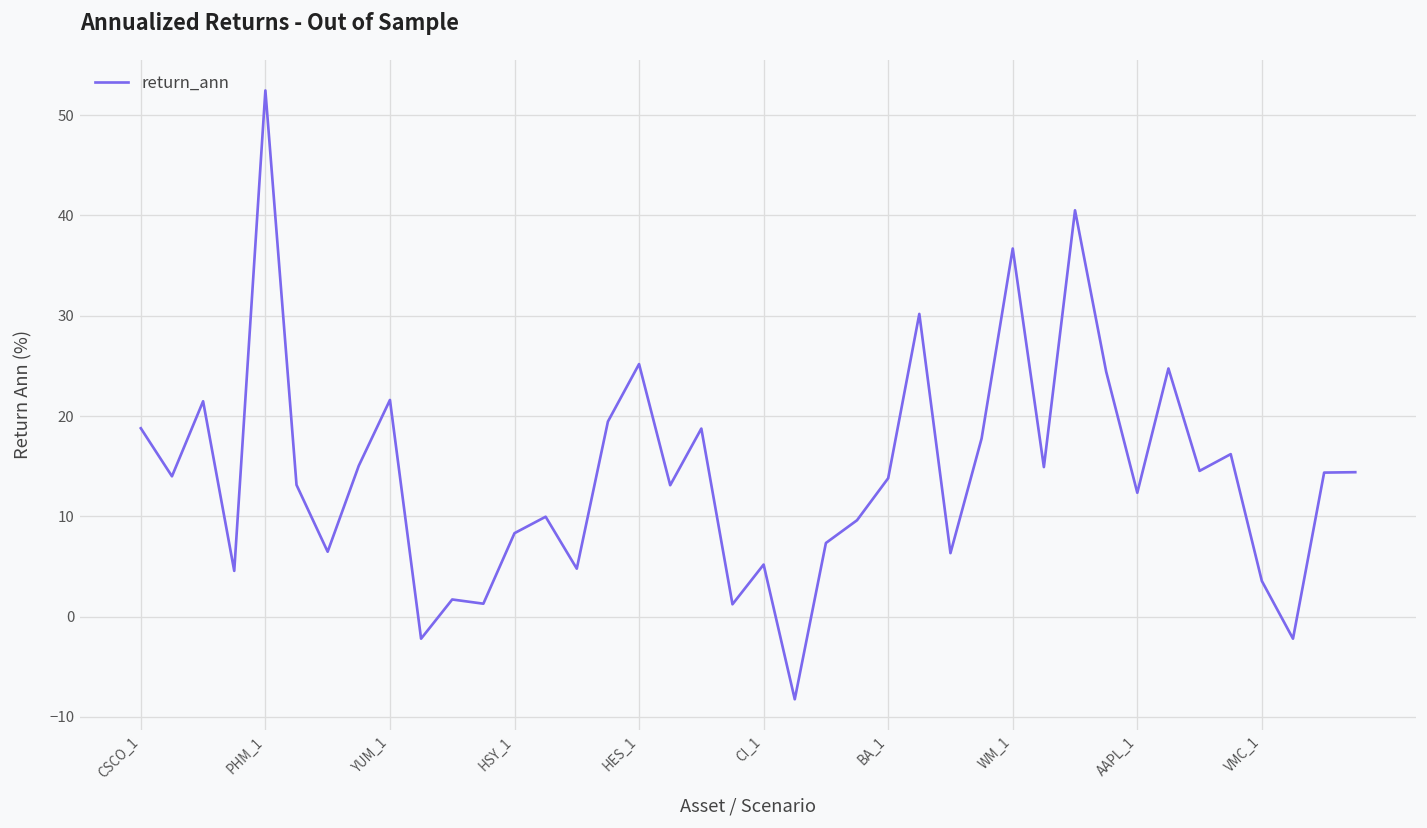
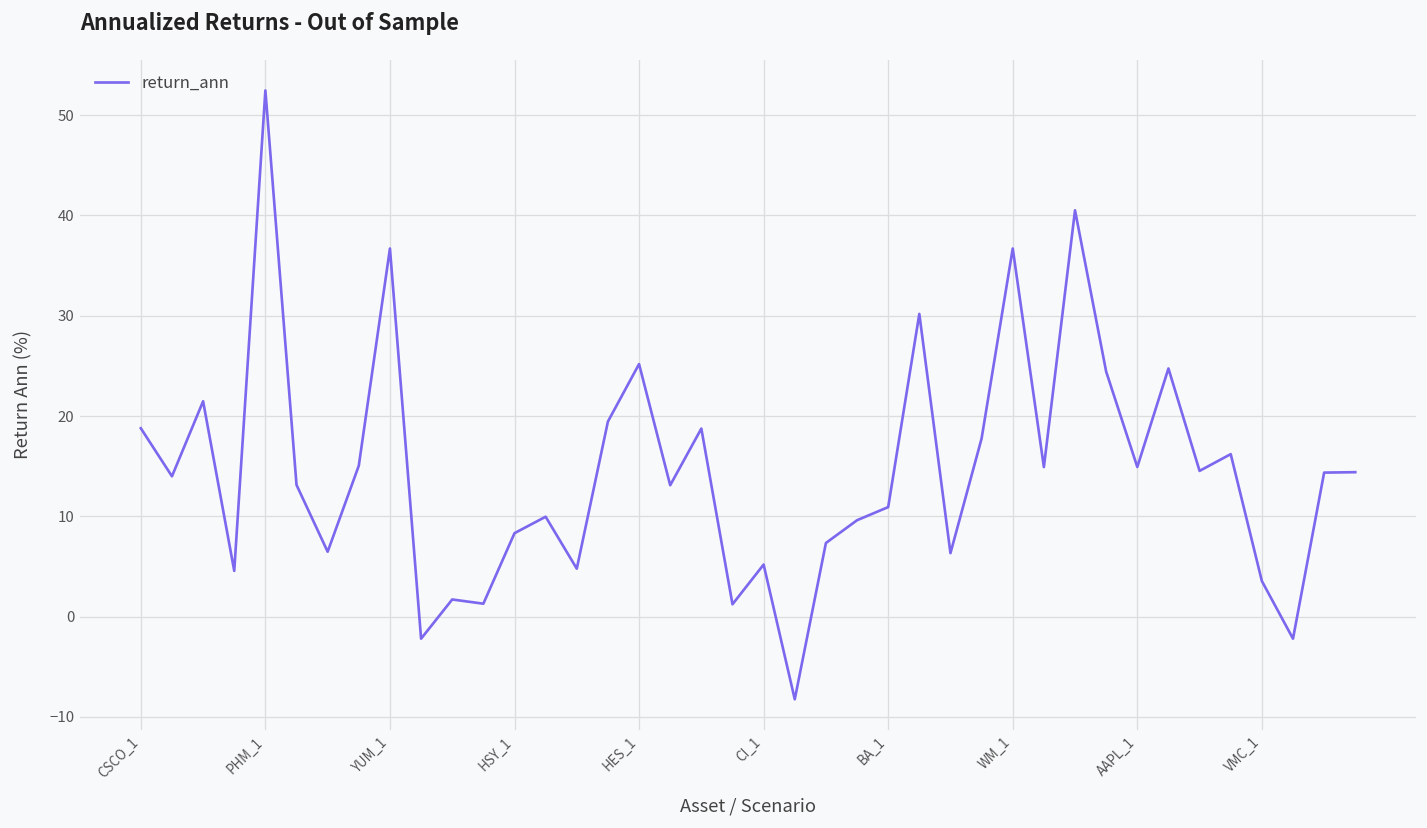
YUM_1: 22 -> 37
BA_1: 14 -> 11
AAPL_1: 12 -> 15
